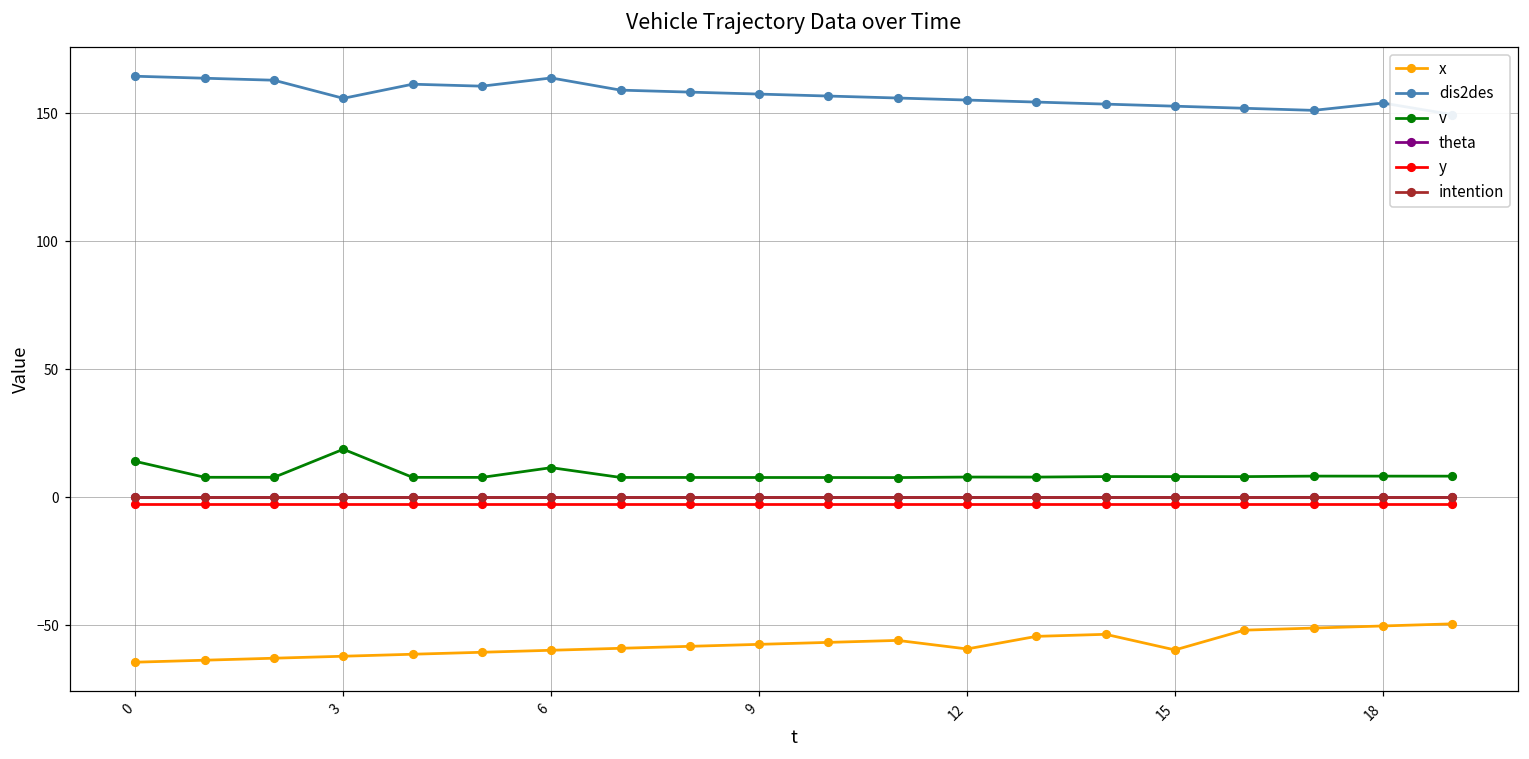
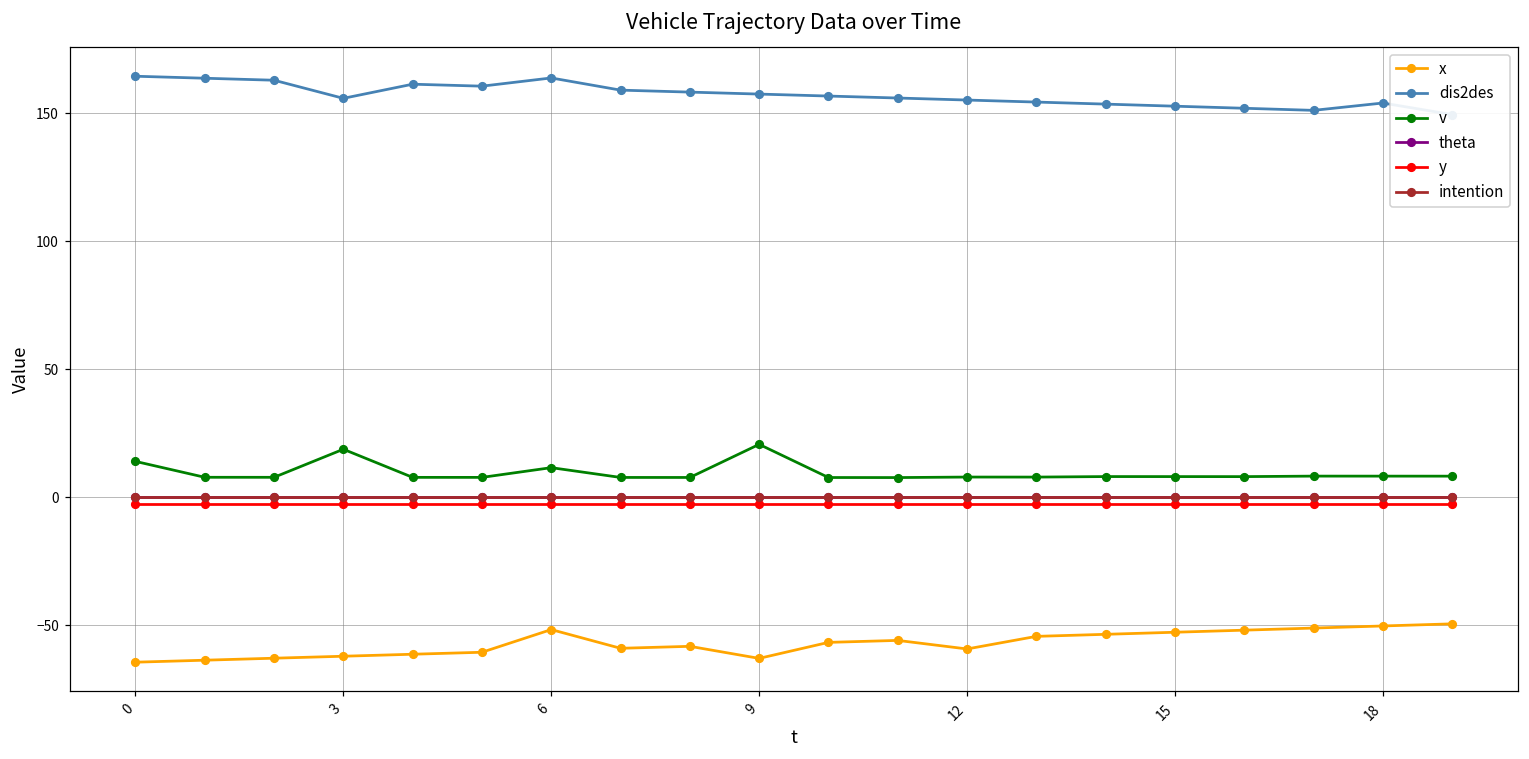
x, 6: -60 -> -52
x, 9: -57 -> -63
v, 9: 8 -> 21
x, 15: -60 -> -53
